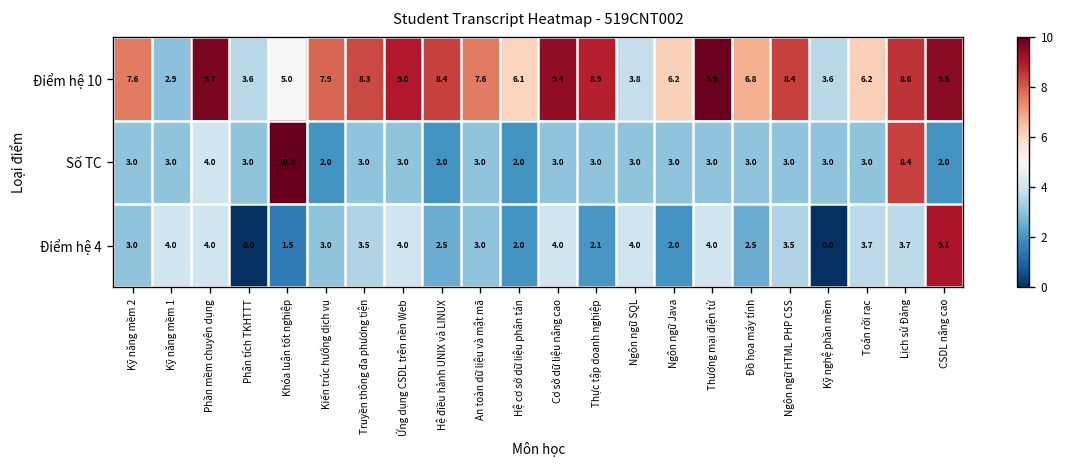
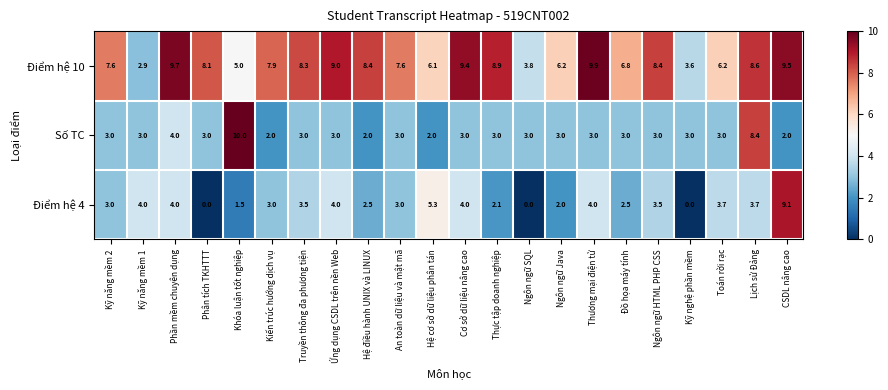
Điểm hệ 10, Phân tích TKHTTT: 3.6 -> 8.1
Điểm hệ 4, Hệ cơ sở dữ liệu phân tán: 2.0 -> 5.3
Điểm hệ 4, Ngôn ngữ SQL: 4.0 -> 0.0
